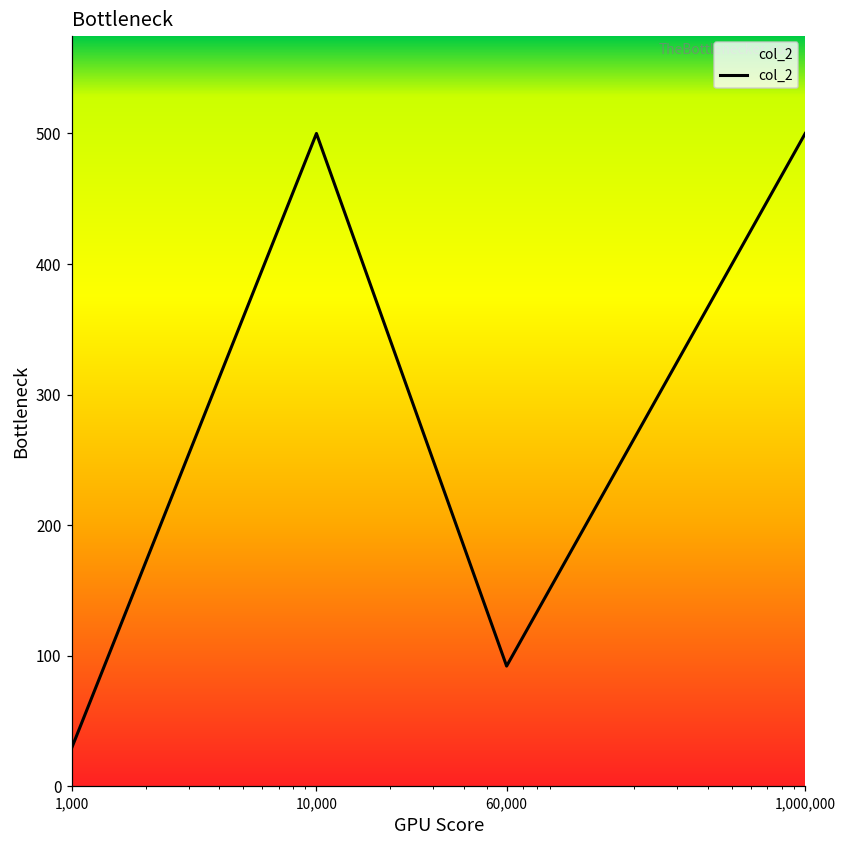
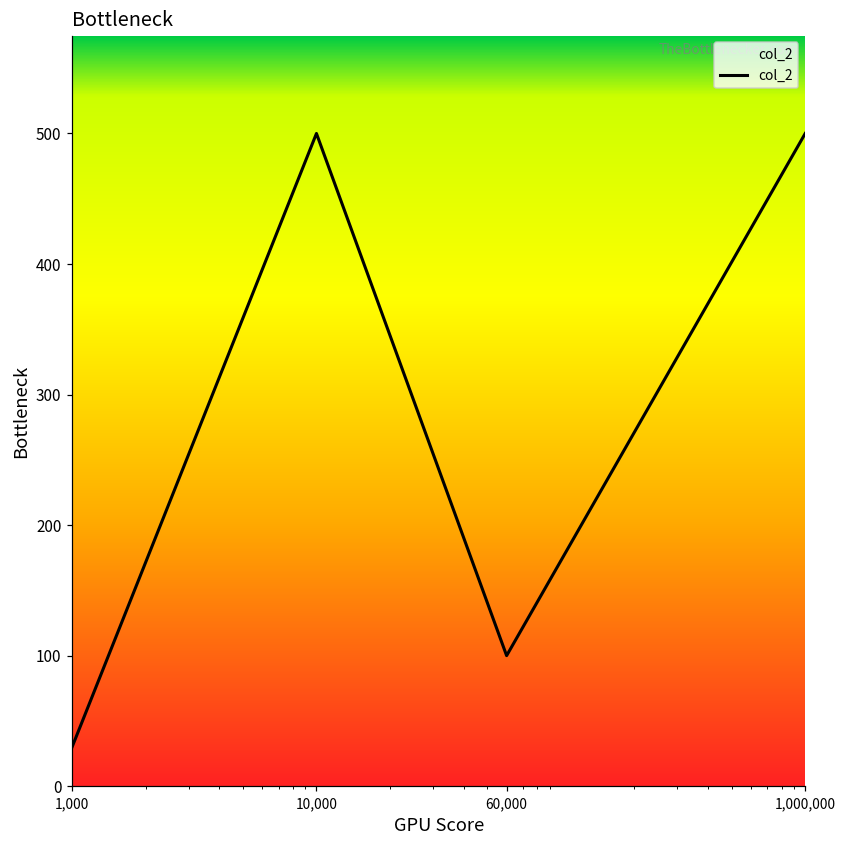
60,000: 92 -> 100
